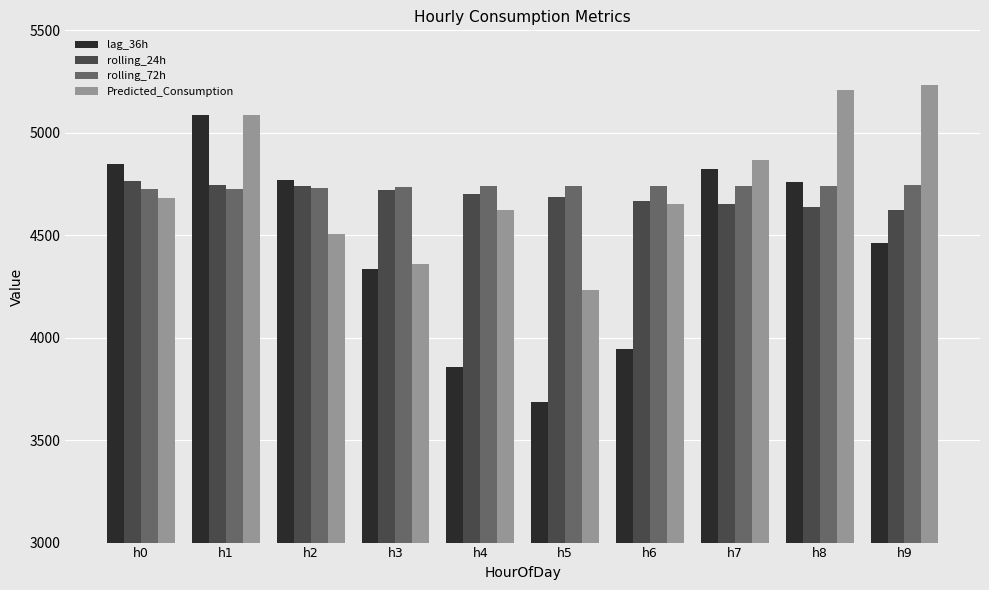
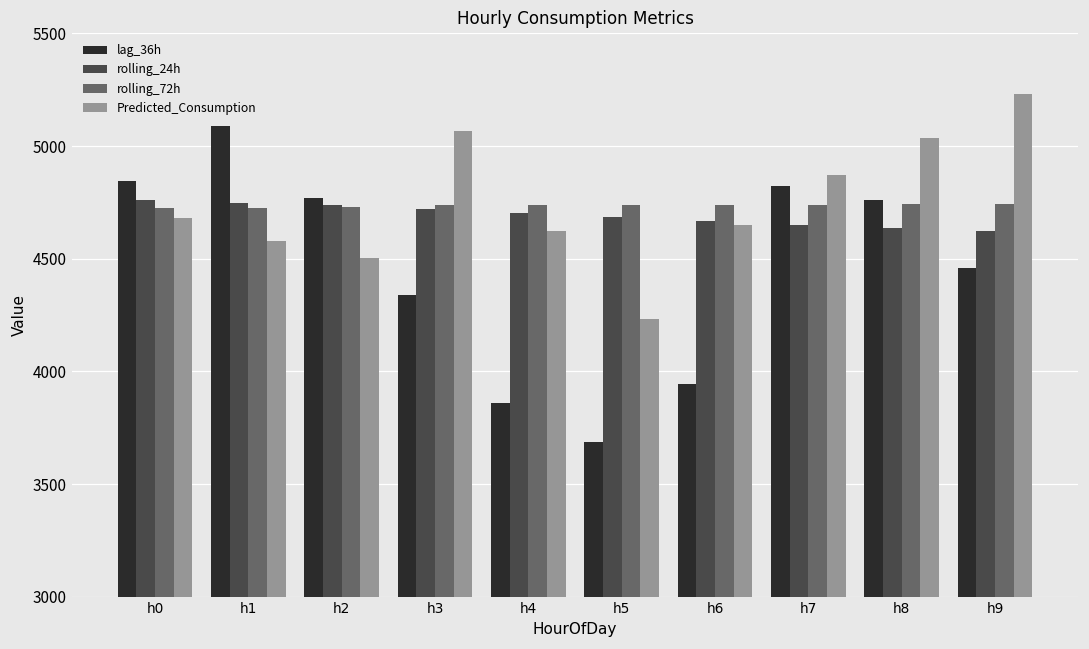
Predicted_Consumption, h1: 5090 -> 4580
Predicted_Consumption, h3: 4360 -> 5070
Predicted_Consumption, h8: 5210 -> 5030
